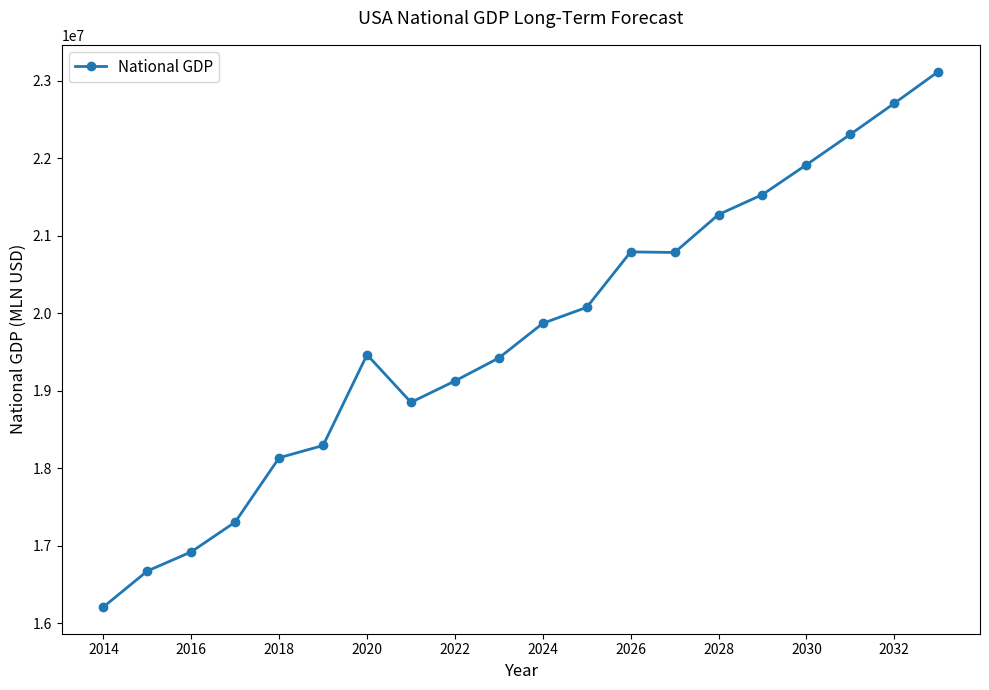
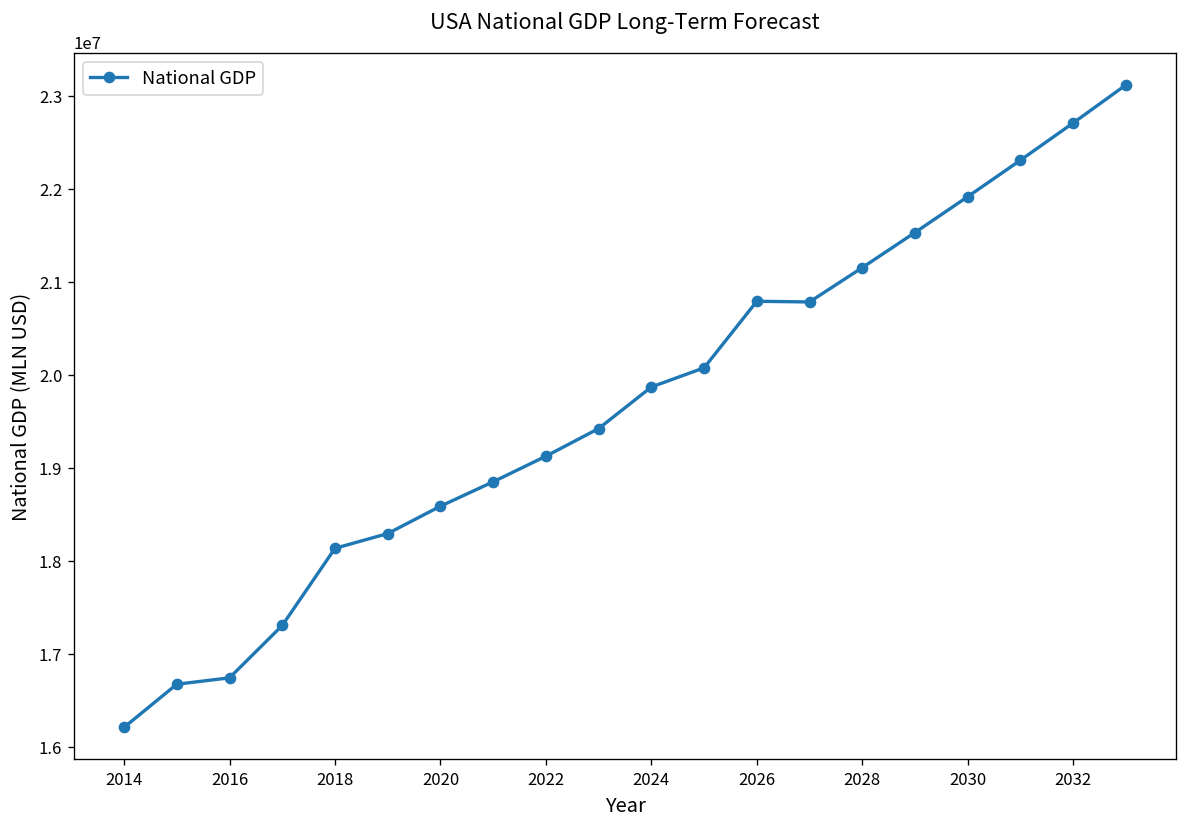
2016: 16900000 -> 16700000
2020: 19500000 -> 18600000
2028: 21300000 -> 21200000
